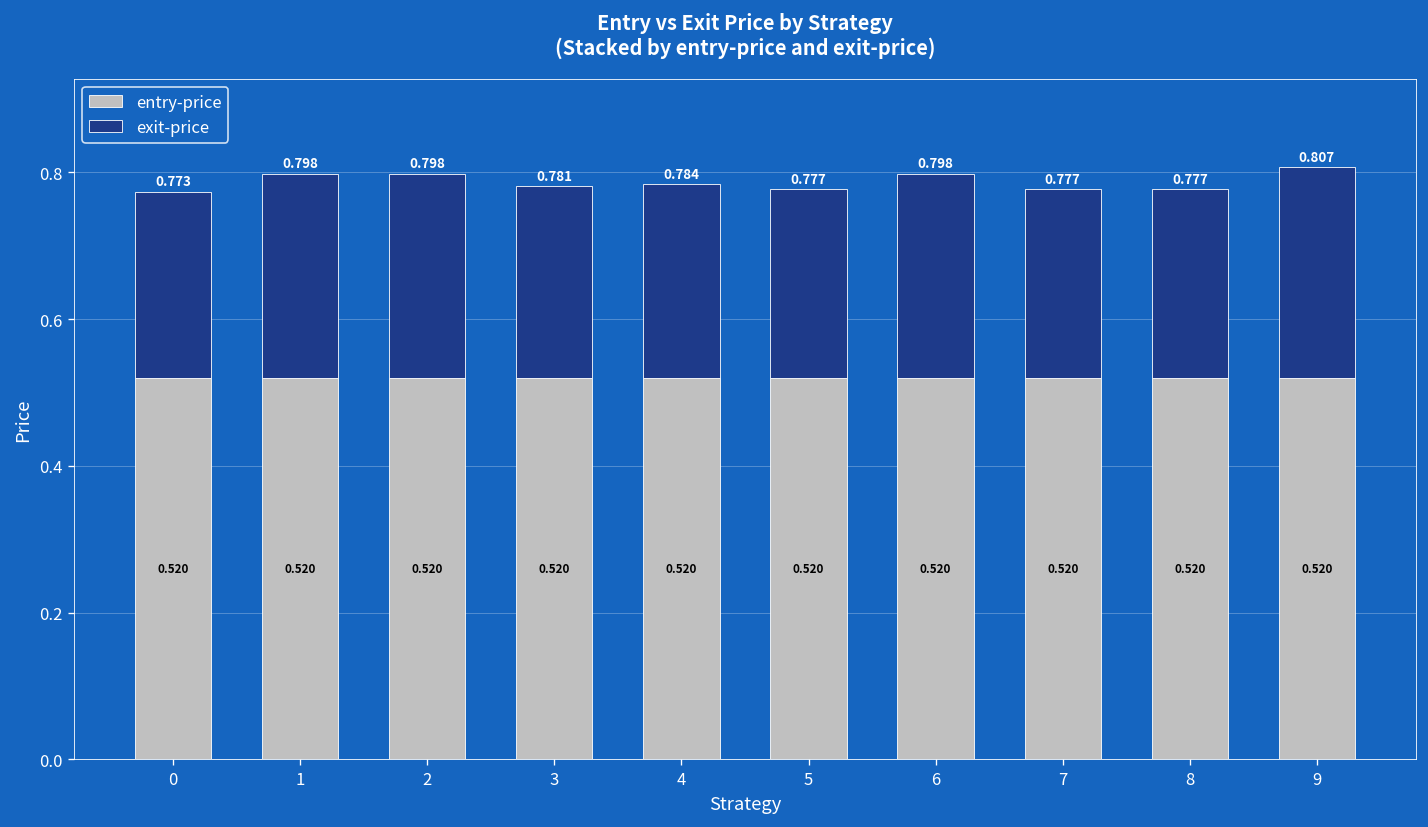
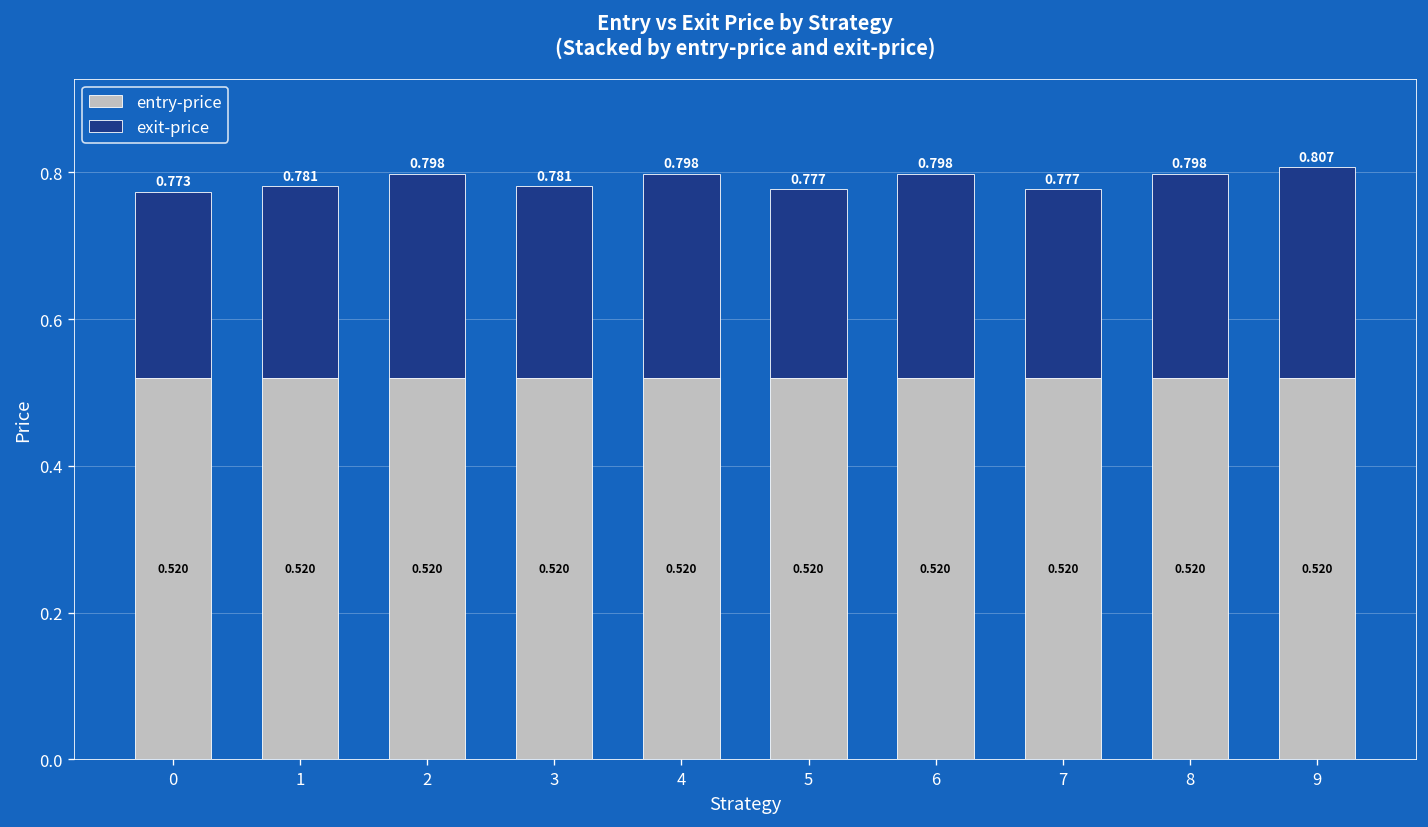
exit-price, 1: 0.798 -> 0.781
exit-price, 4: 0.784 -> 0.798
exit-price, 8: 0.777 -> 0.798
